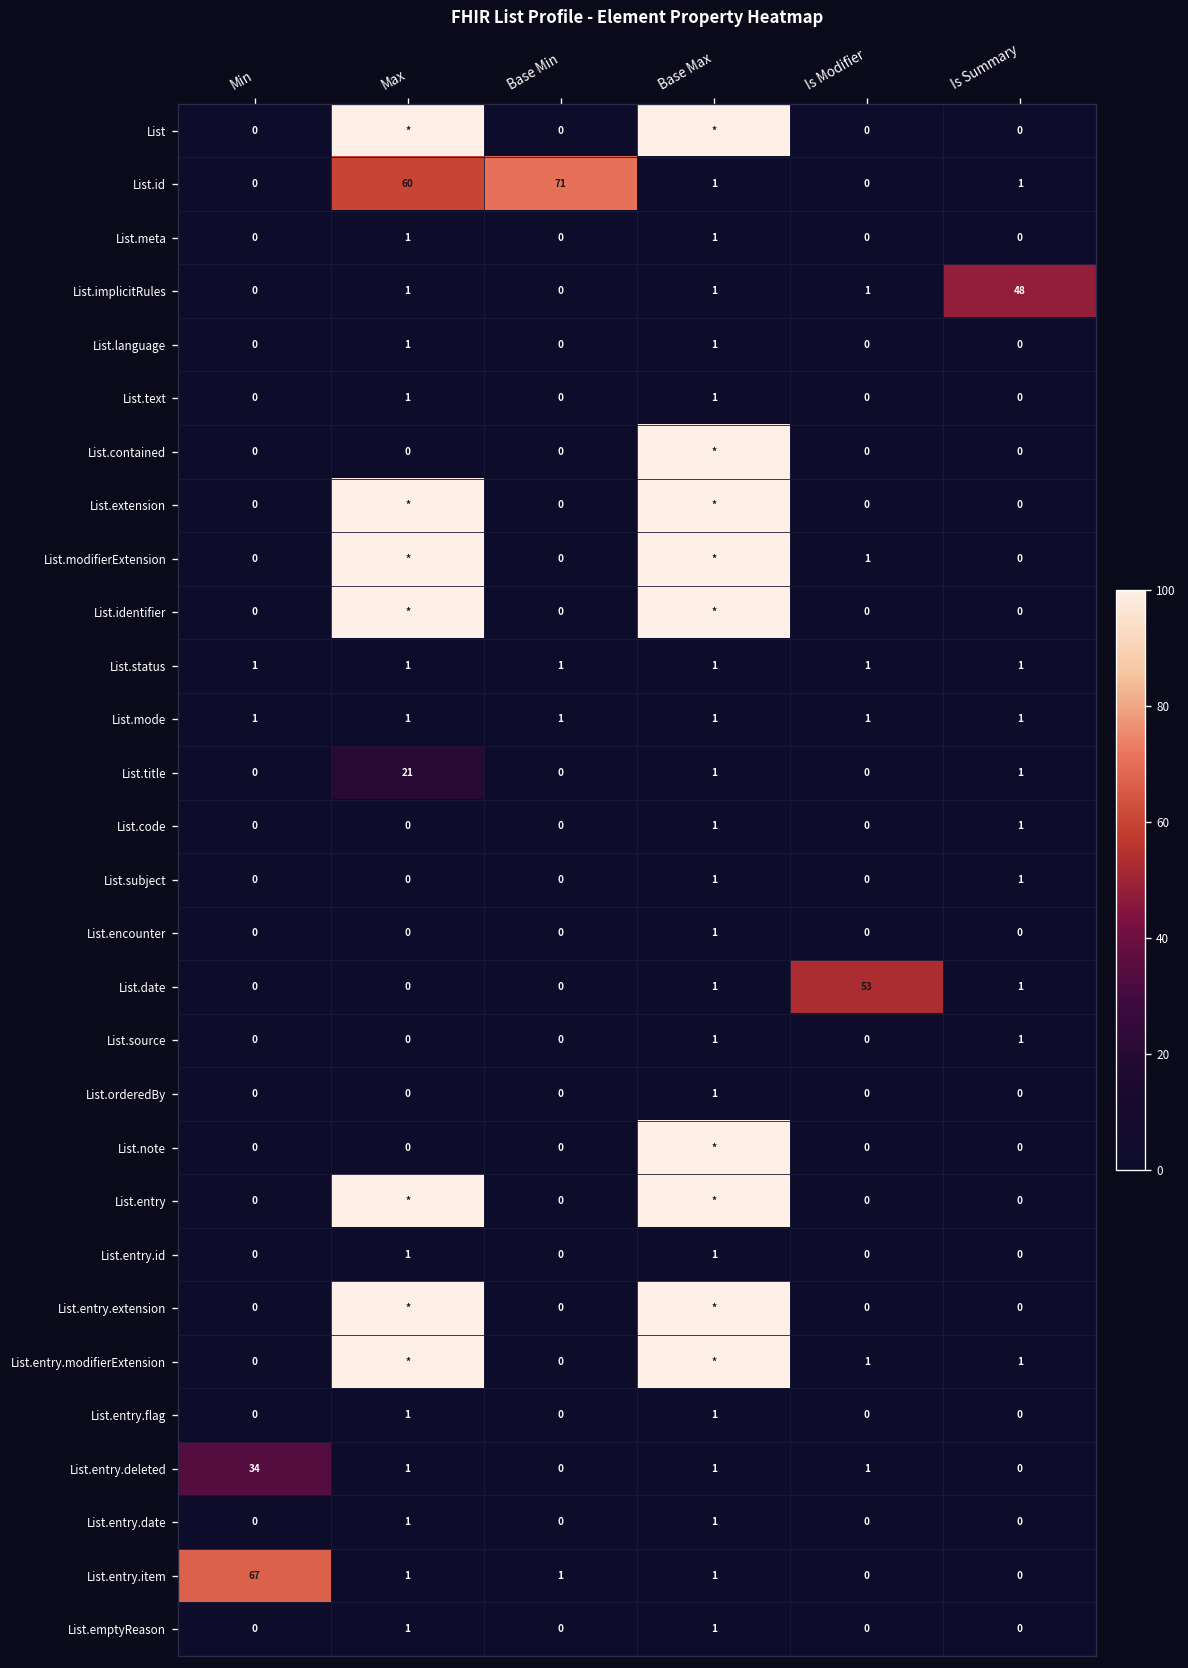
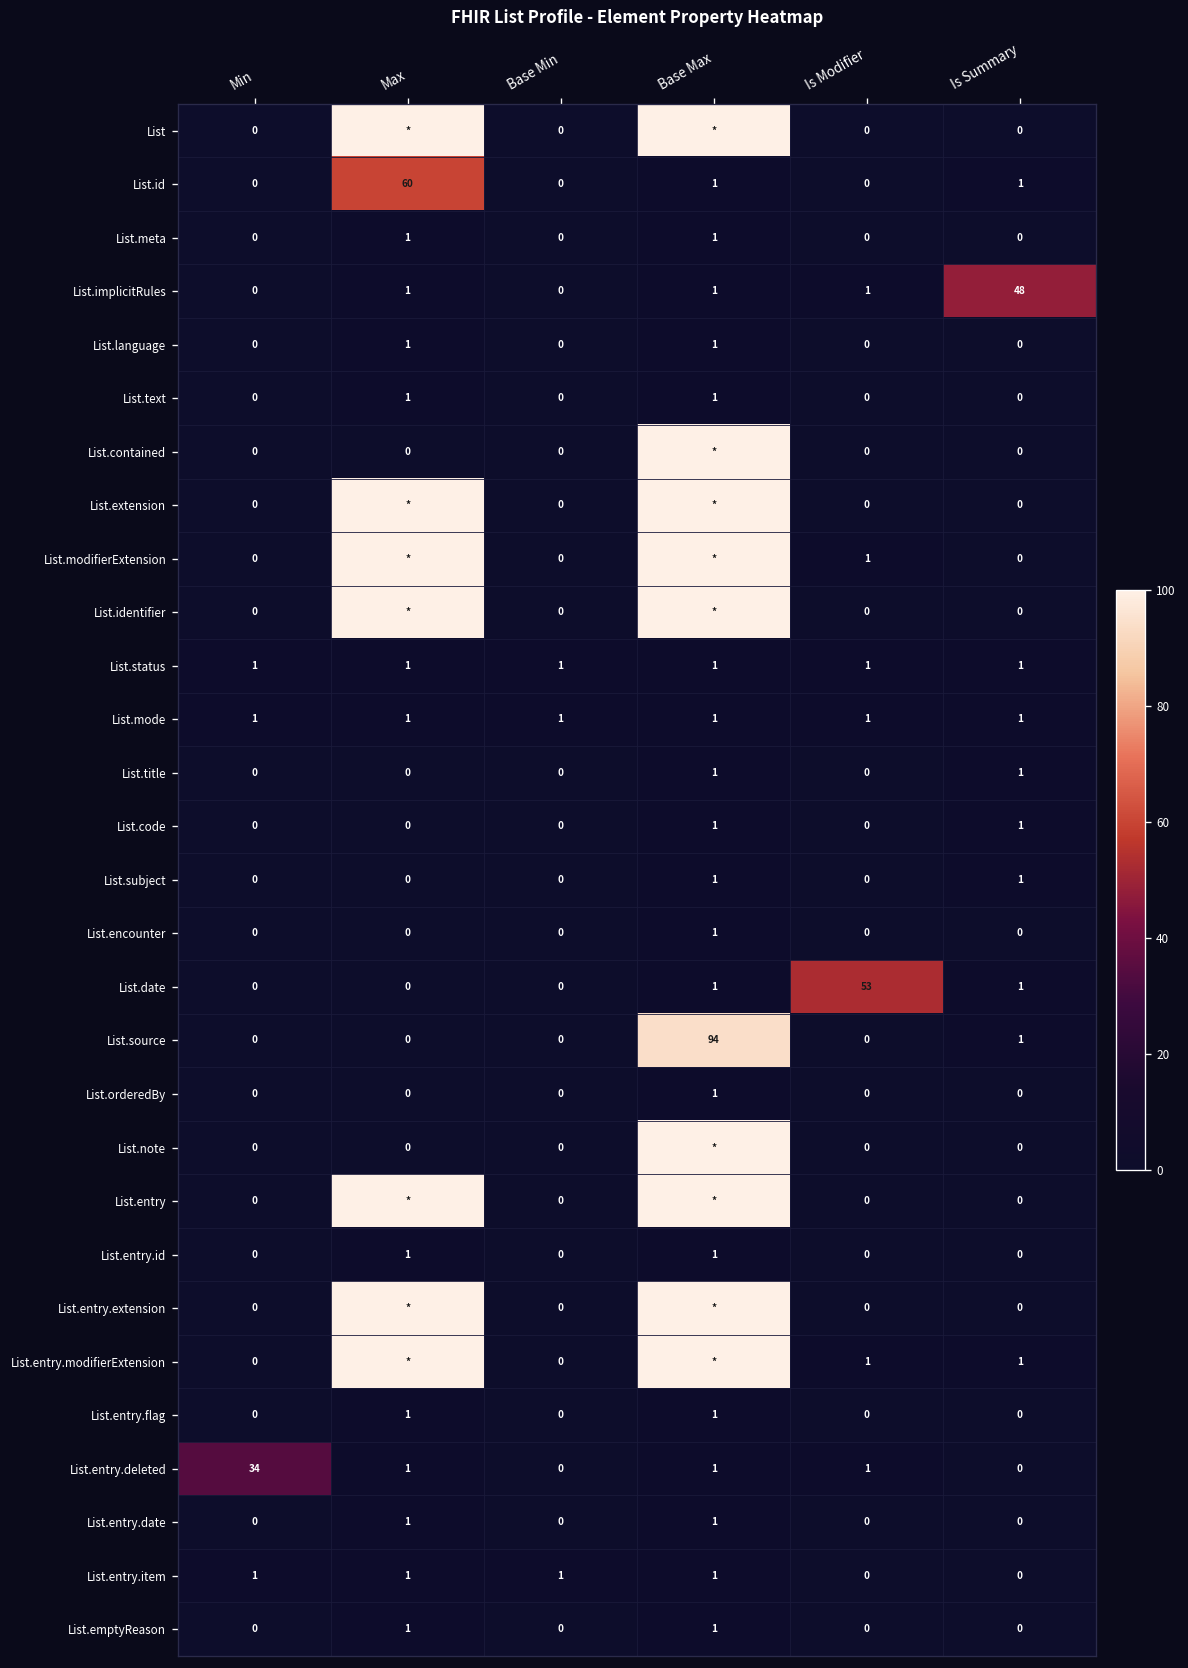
List.id, Base Min: 71 -> 0
List.title, Max: 21 -> 0
List.source, Base Max: 1 -> 94
List.entry.item, Min: 67 -> 1
